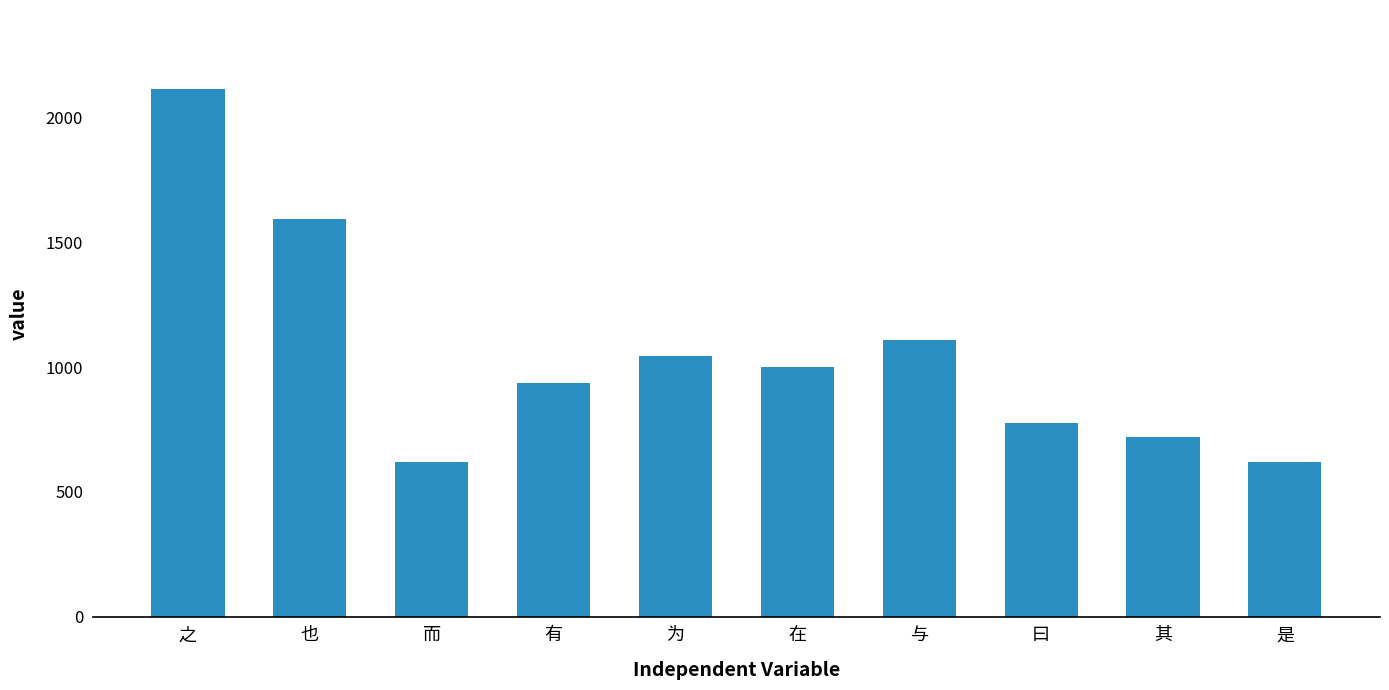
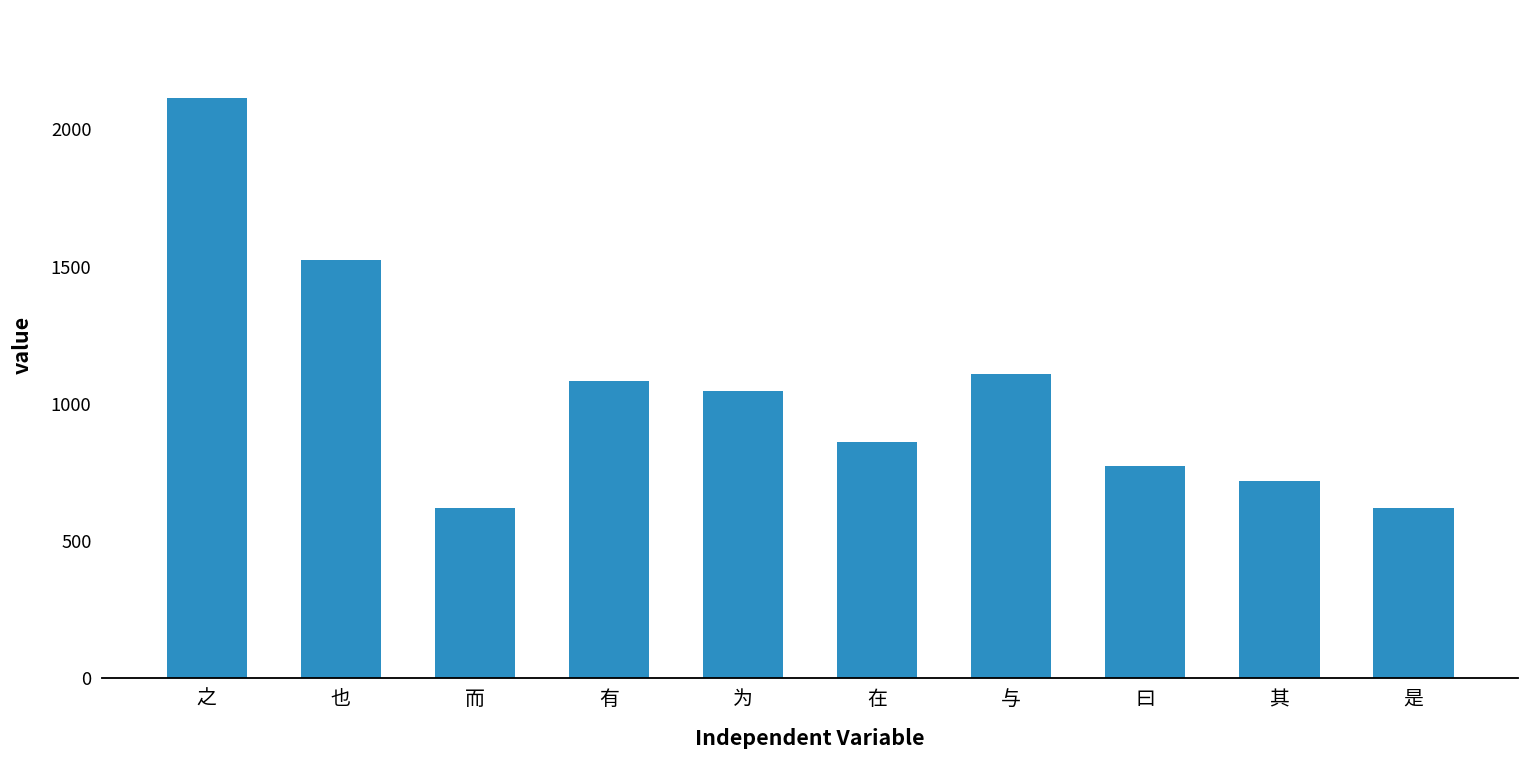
也: 1600 -> 1530
有: 940 -> 1080
在: 1000 -> 860
